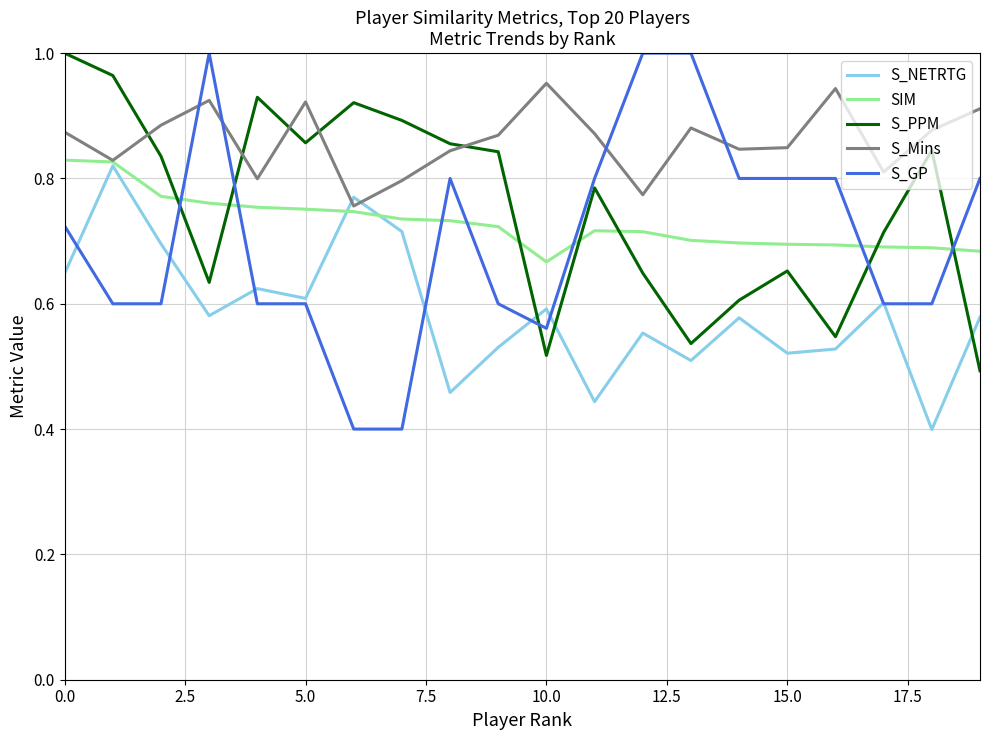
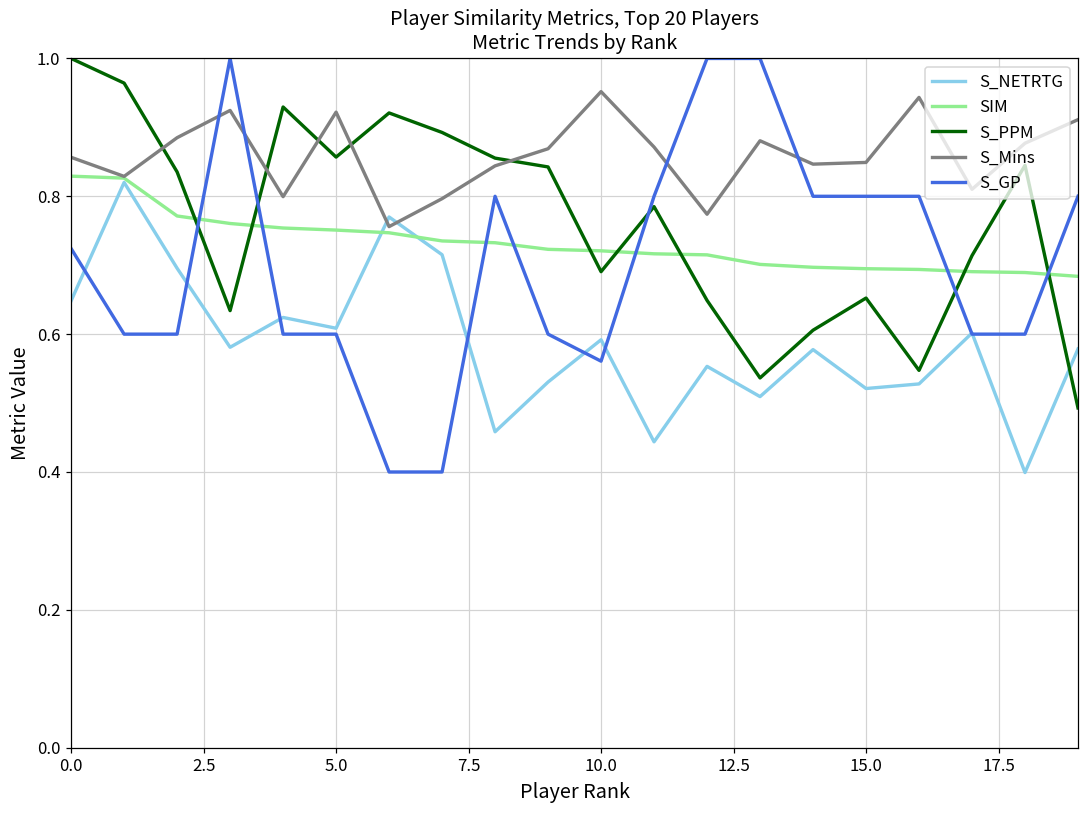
S_Mins, 0.0: 0.87 -> 0.86
SIM, 10.0: 0.67 -> 0.72
S_PPM, 10.0: 0.52 -> 0.69
